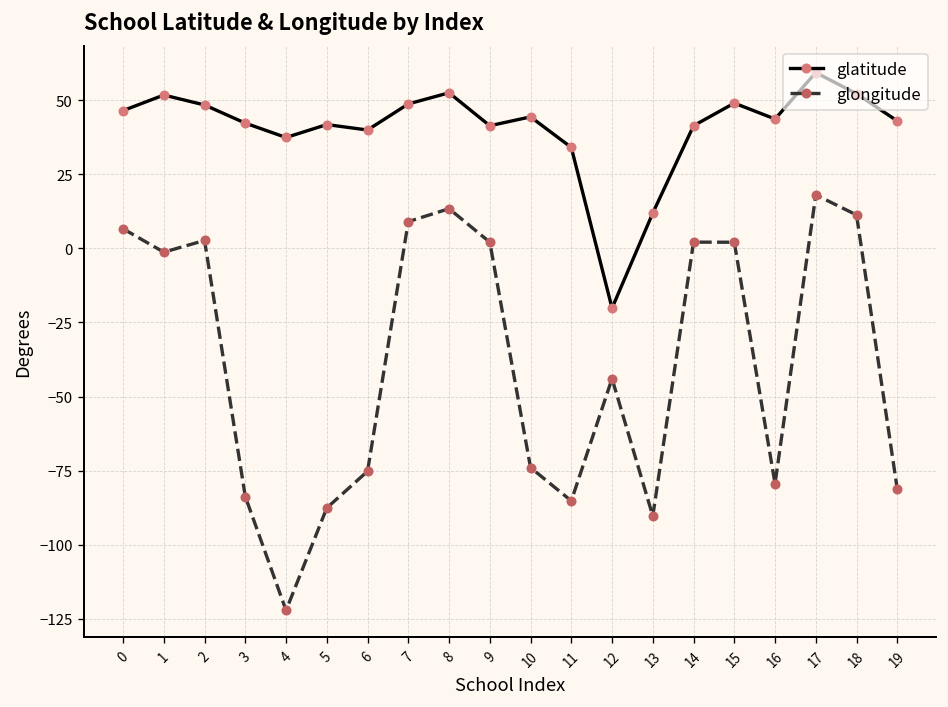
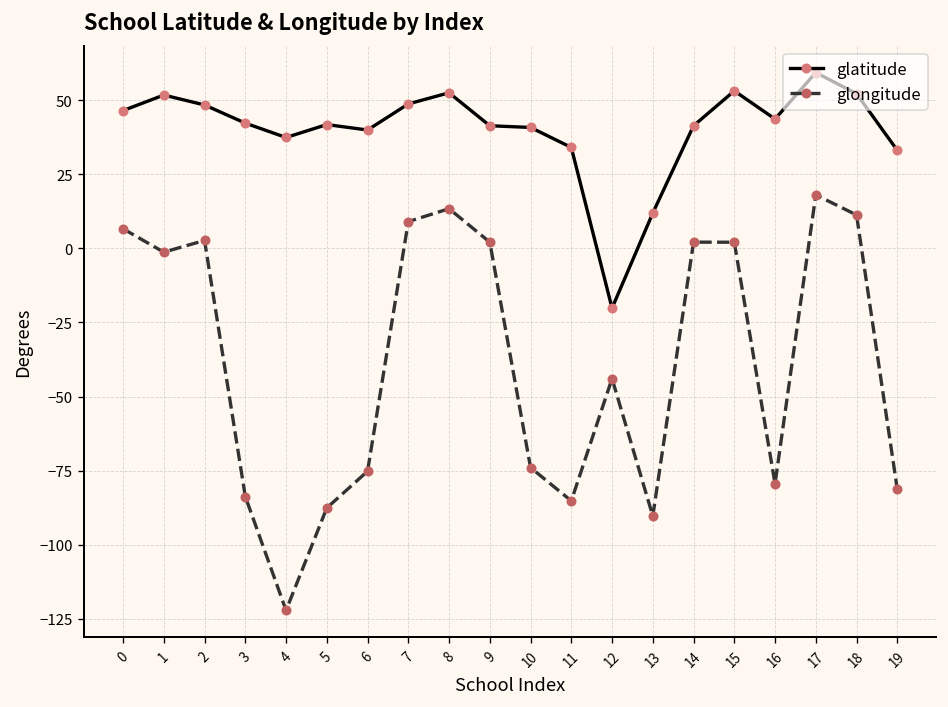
glatitude, 10: 44 -> 41
glatitude, 15: 49 -> 53
glatitude, 19: 43 -> 33
